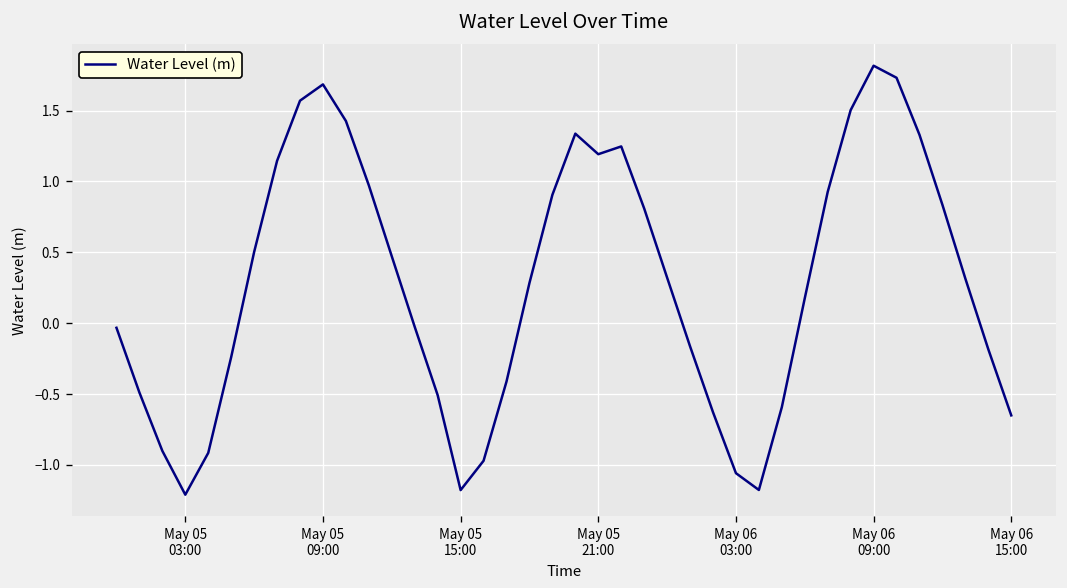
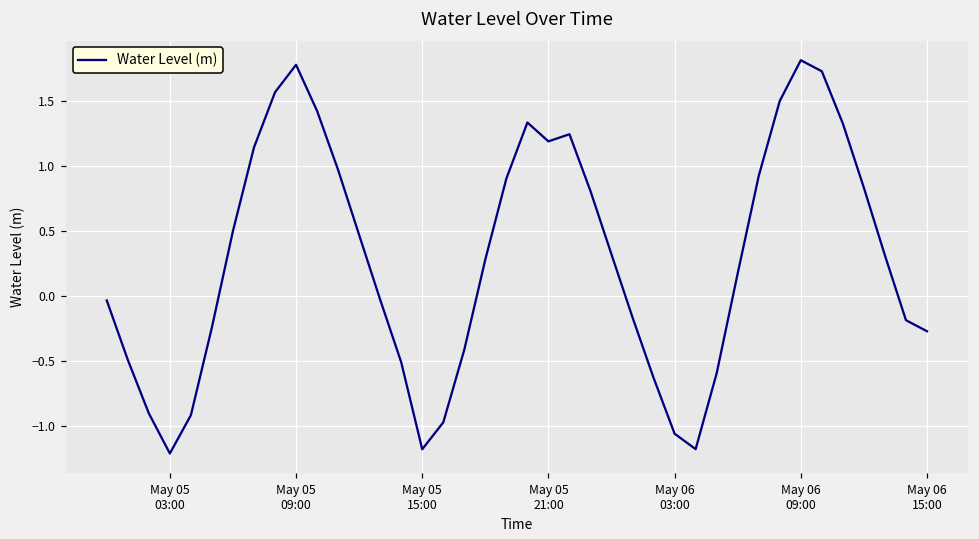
May 05 09:00: 1.68 -> 1.78
May 06 15:00: -0.65 -> -0.27
